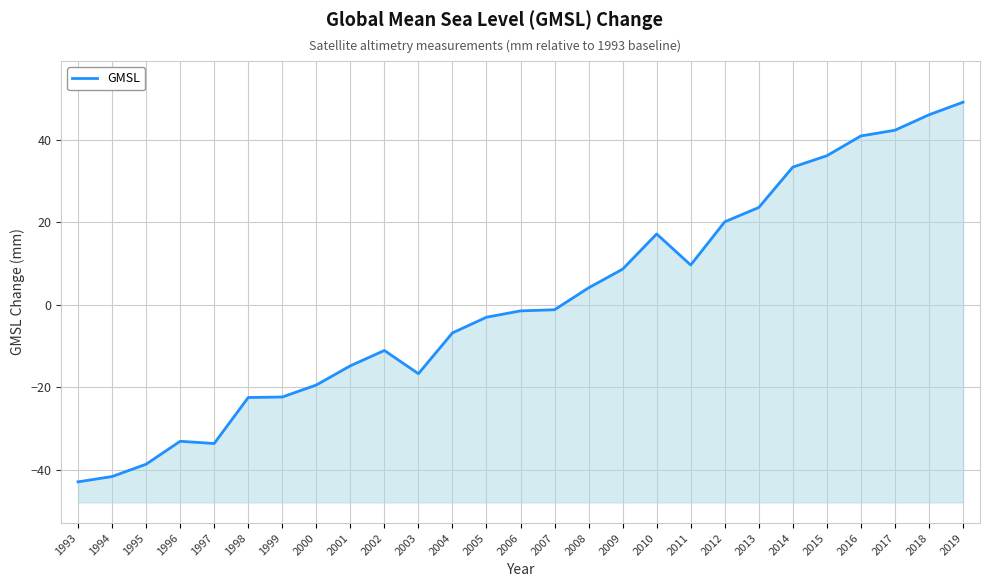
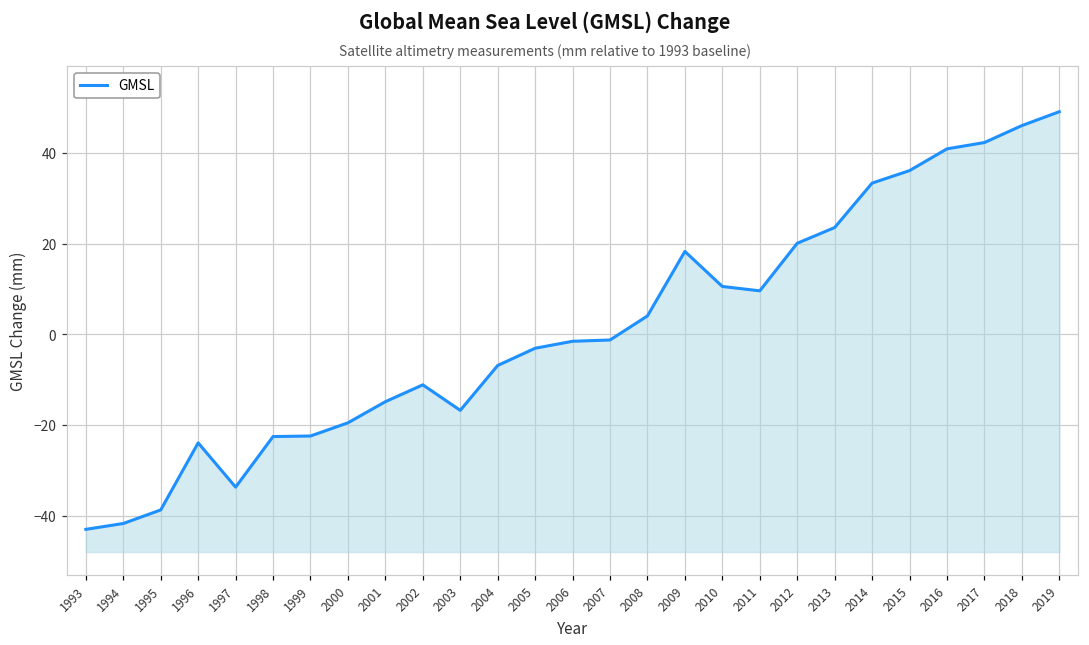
1996: -33 -> -24
2009: 9 -> 18
2010: 17 -> 11
